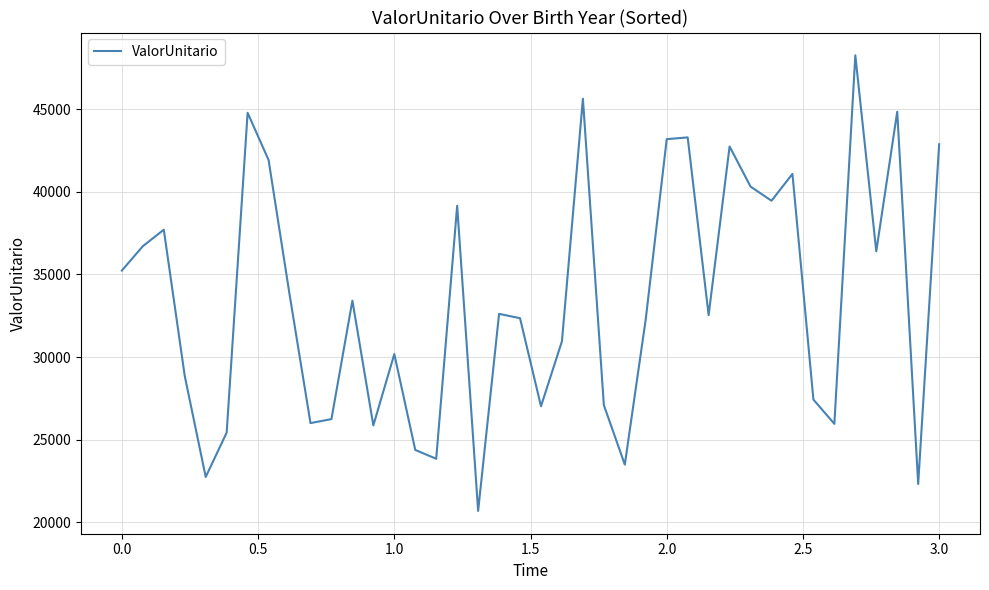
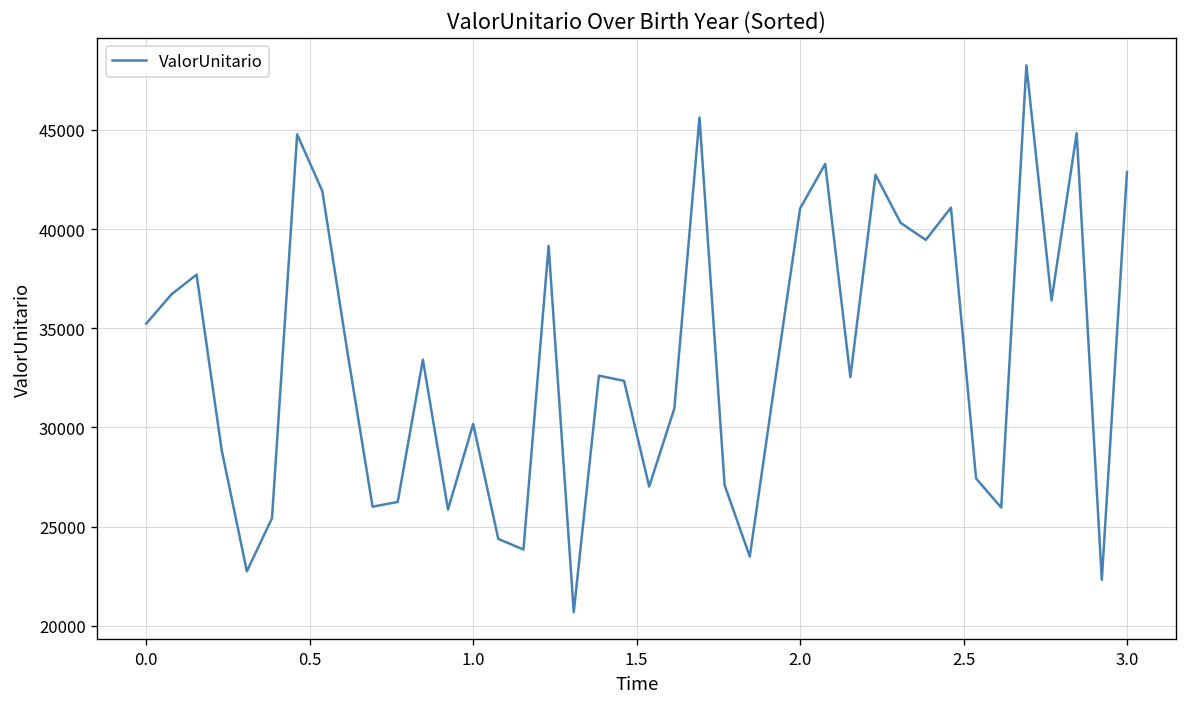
2.0: 43200 -> 41000
